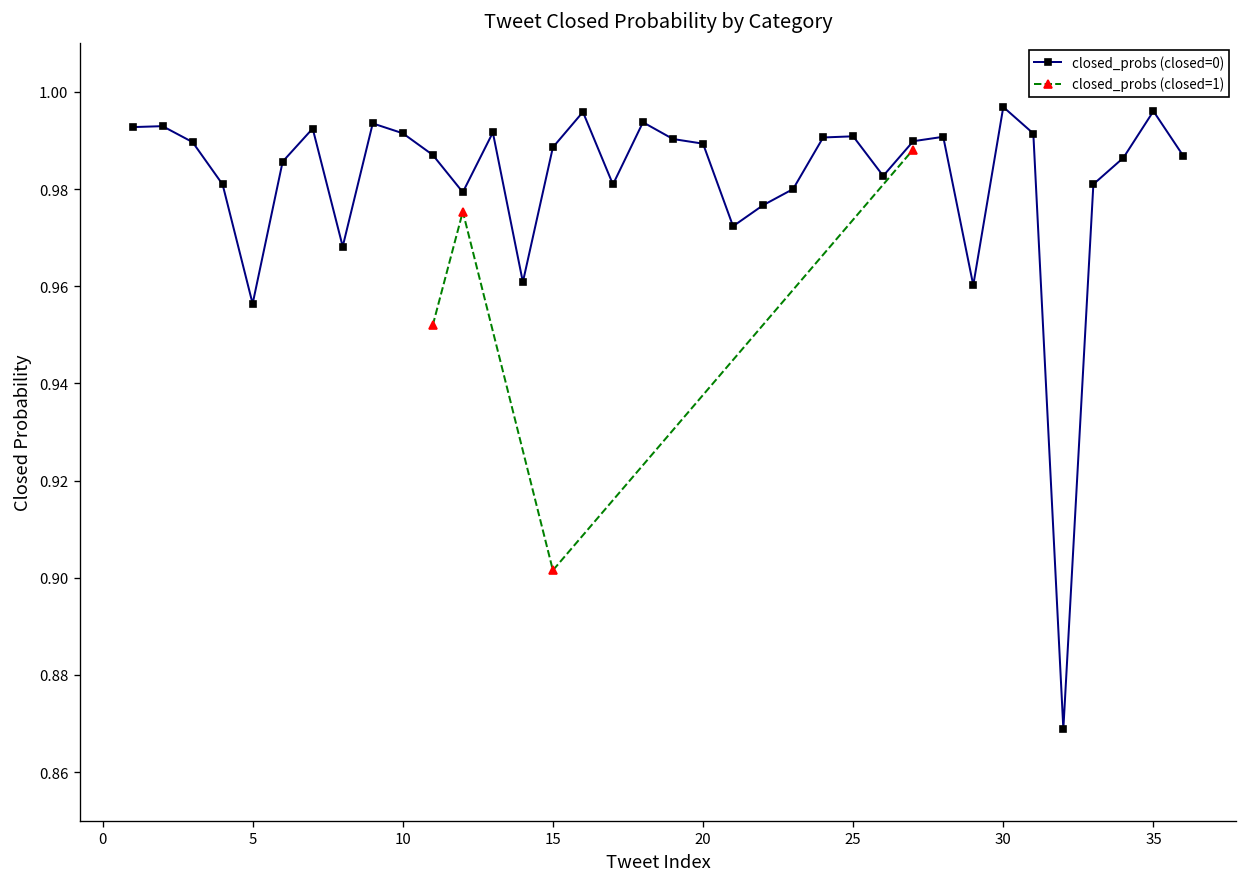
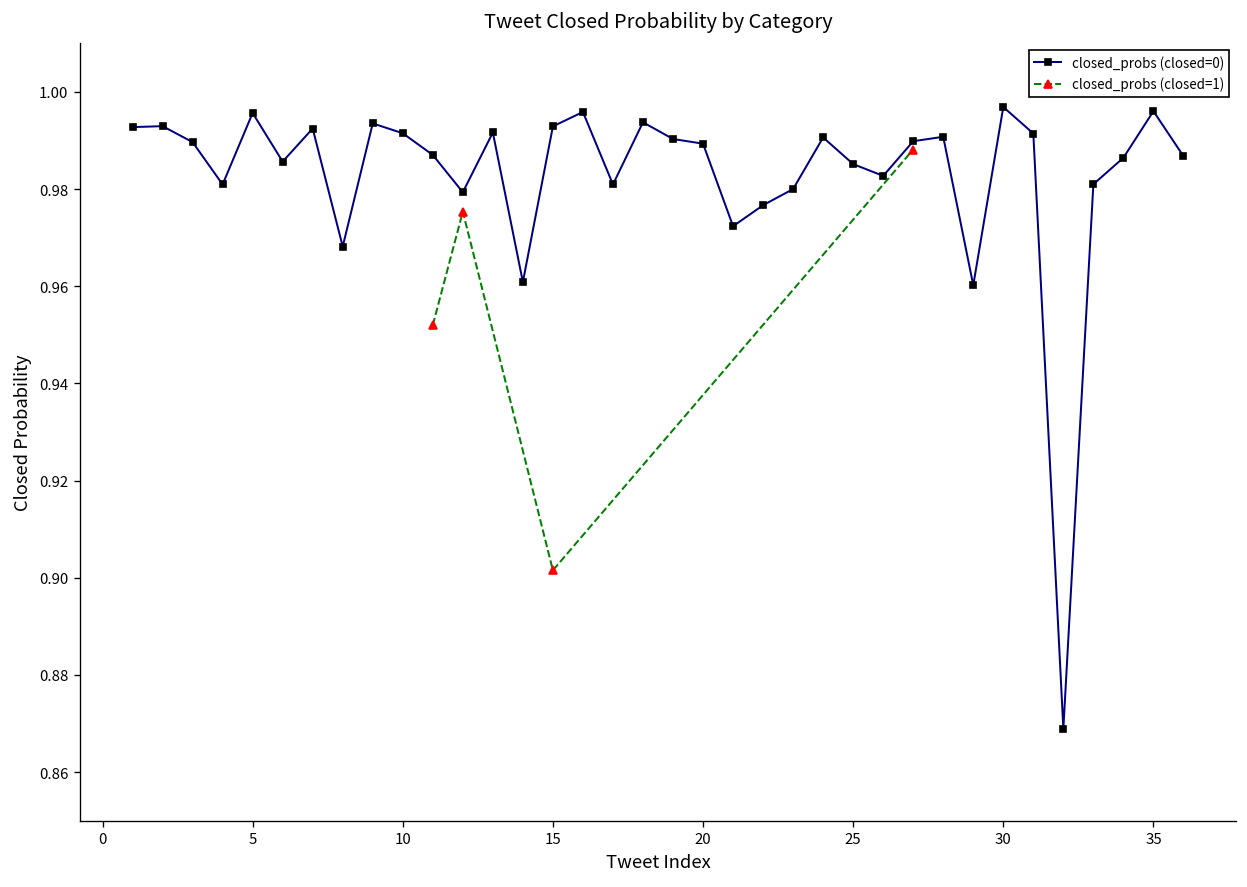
closed_probs (closed=0), 5: 0.956 -> 0.996
closed_probs (closed=0), 15: 0.989 -> 0.993
closed_probs (closed=0), 25: 0.991 -> 0.985
